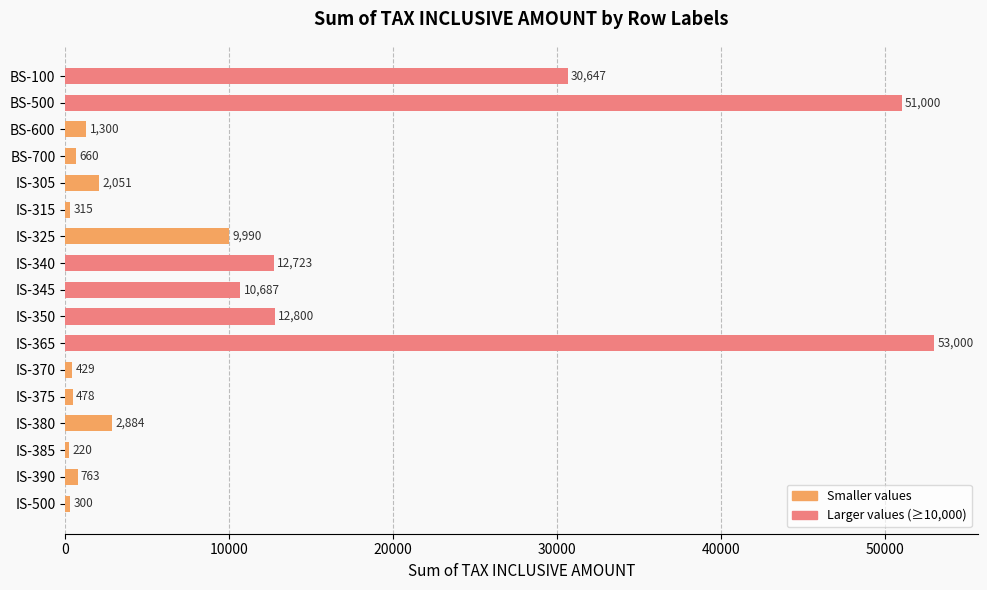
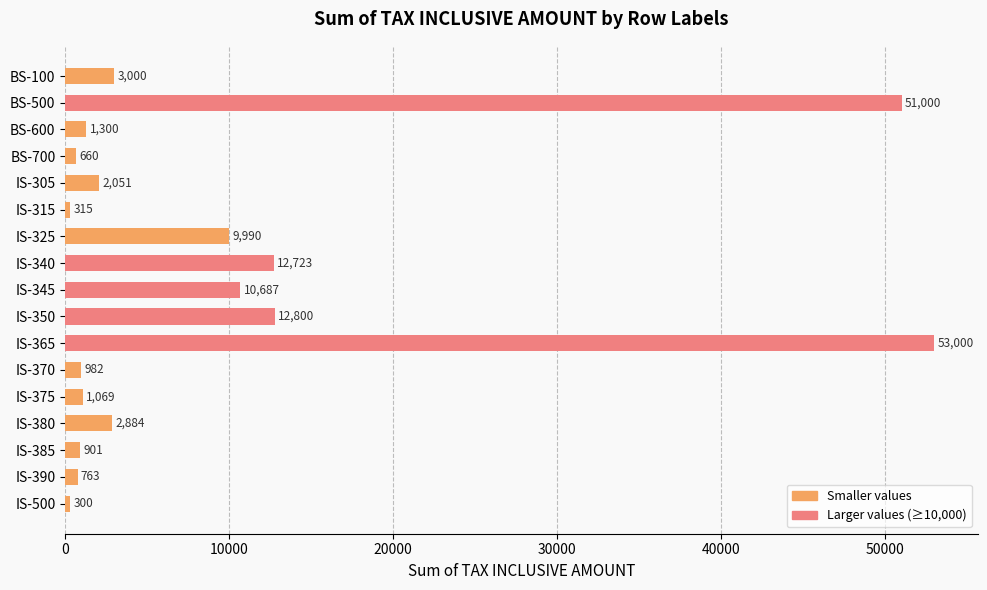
BS-100: 30,647 -> 3,000
IS-370: 429 -> 982
IS-375: 478 -> 1,069
IS-385: 220 -> 901
